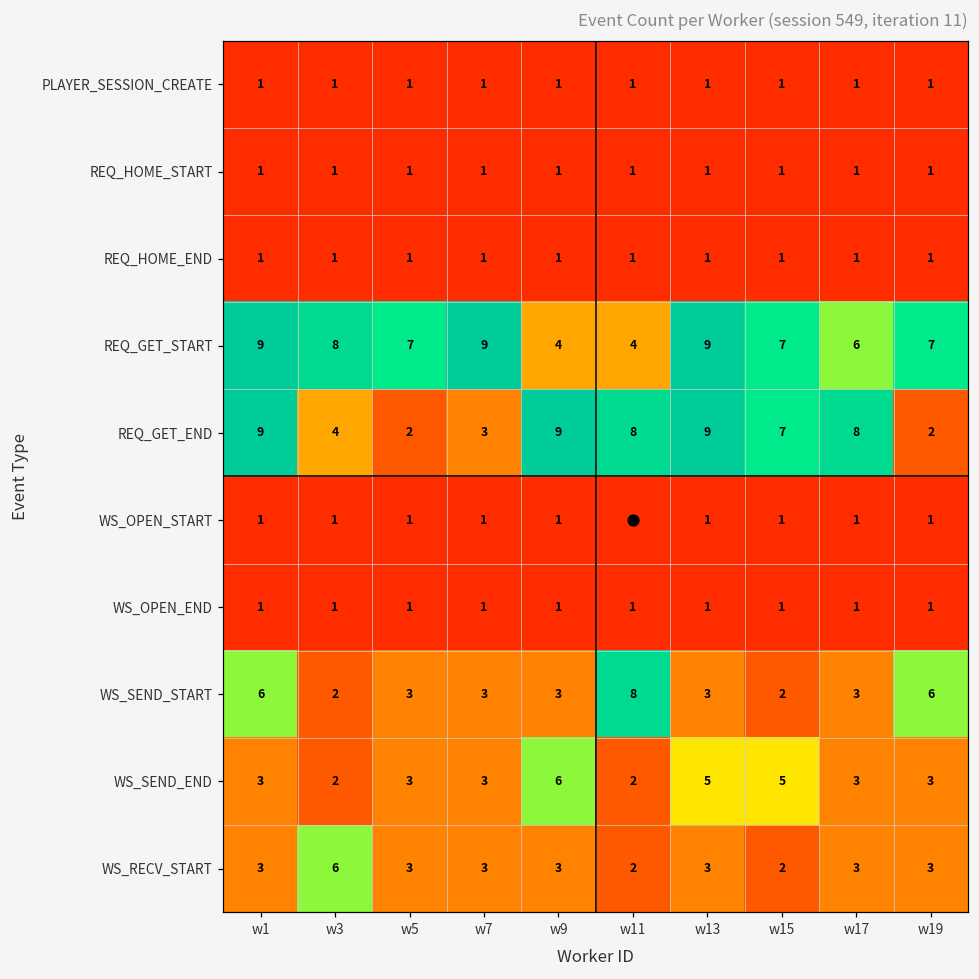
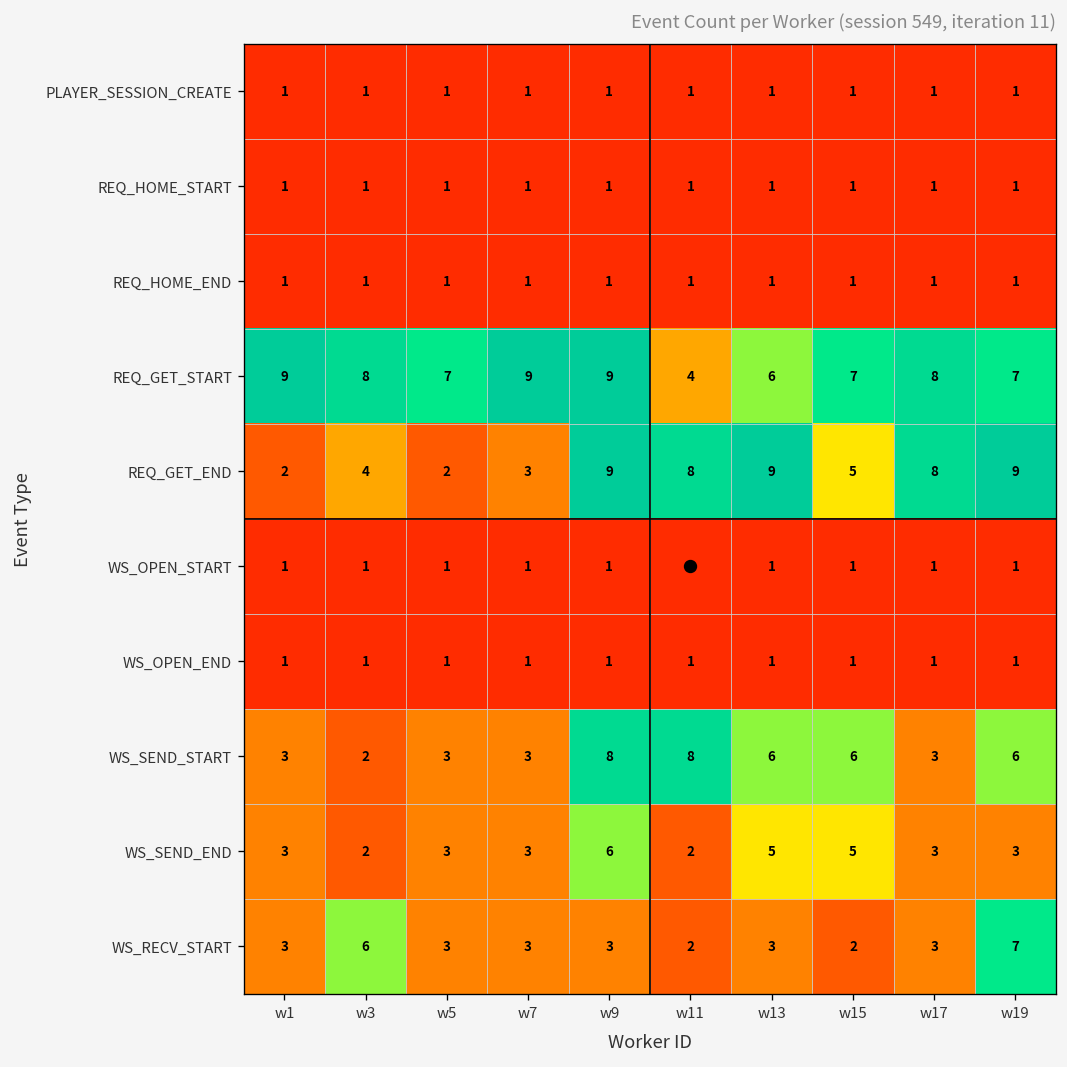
REQ_GET_START, w9: 4 -> 9
REQ_GET_START, w13: 9 -> 6
REQ_GET_START, w17: 6 -> 8
REQ_GET_END, w1: 9 -> 2
REQ_GET_END, w15: 7 -> 5
REQ_GET_END, w19: 2 -> 9
WS_SEND_START, w1: 6 -> 3
WS_SEND_START, w9: 3 -> 8
WS_SEND_START, w13: 3 -> 6
WS_SEND_START, w15: 2 -> 6
WS_RECV_START, w19: 3 -> 7
